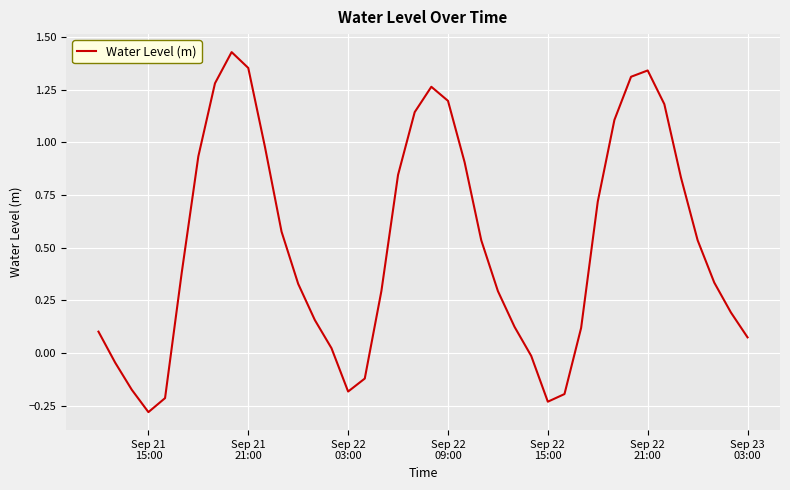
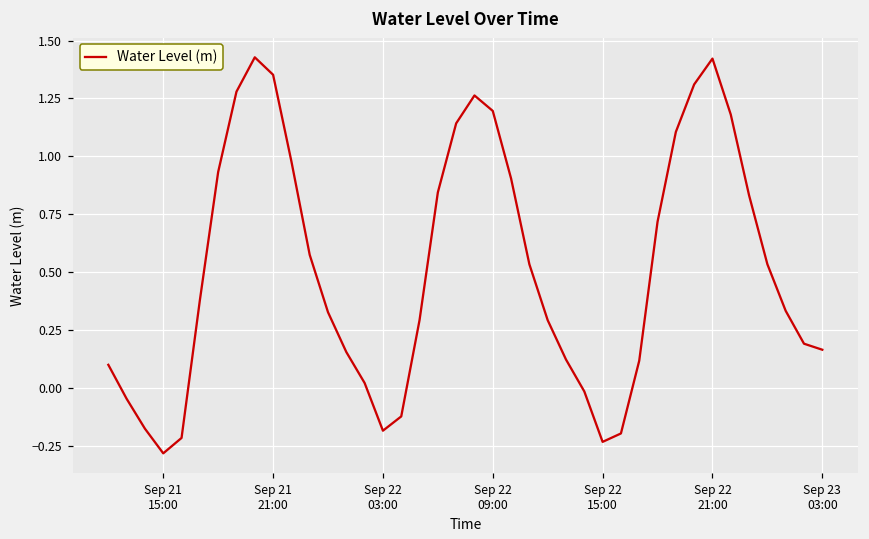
Sep 22 21:00: 1.34 -> 1.42
Sep 23 03:00: 0.07 -> 0.17
